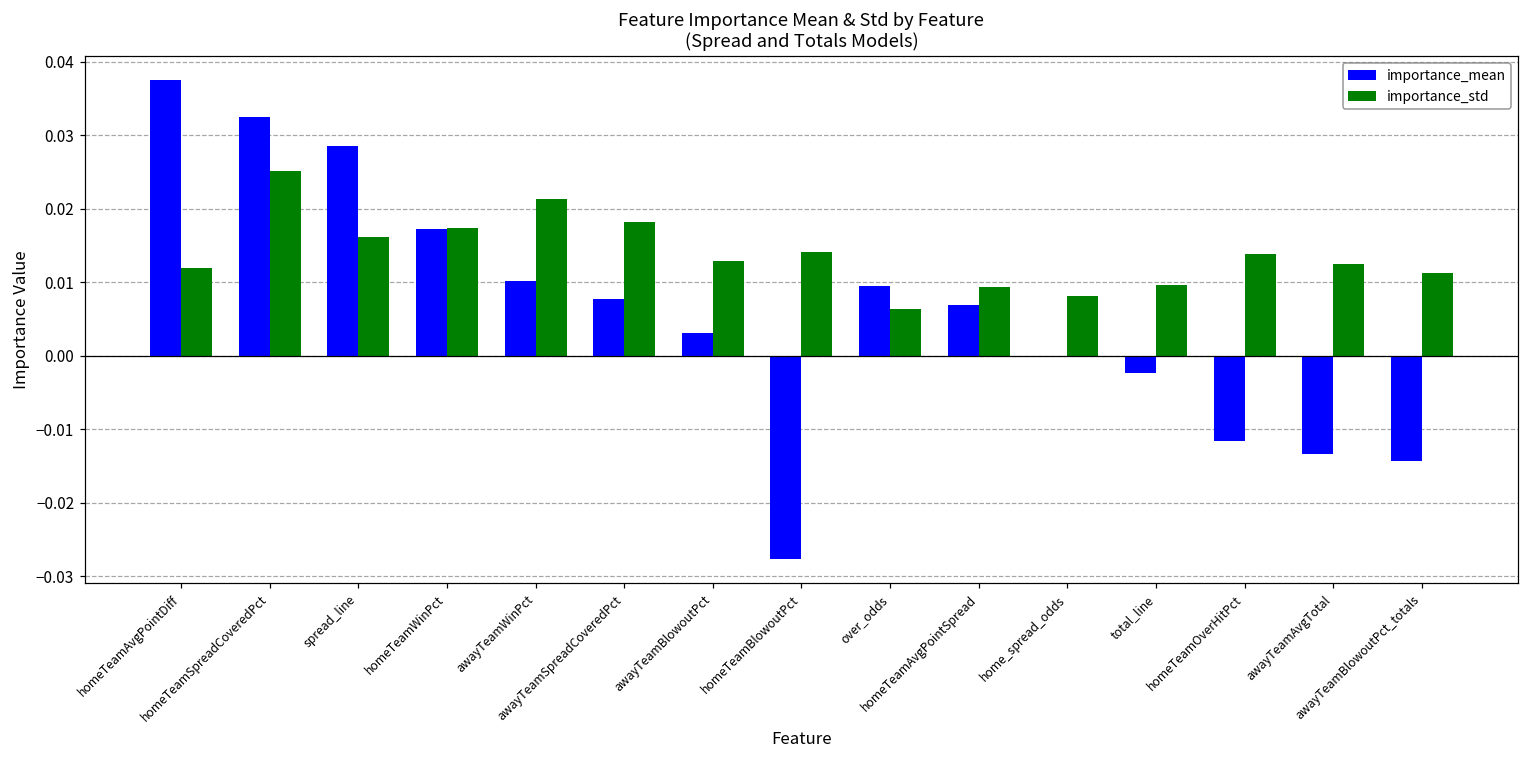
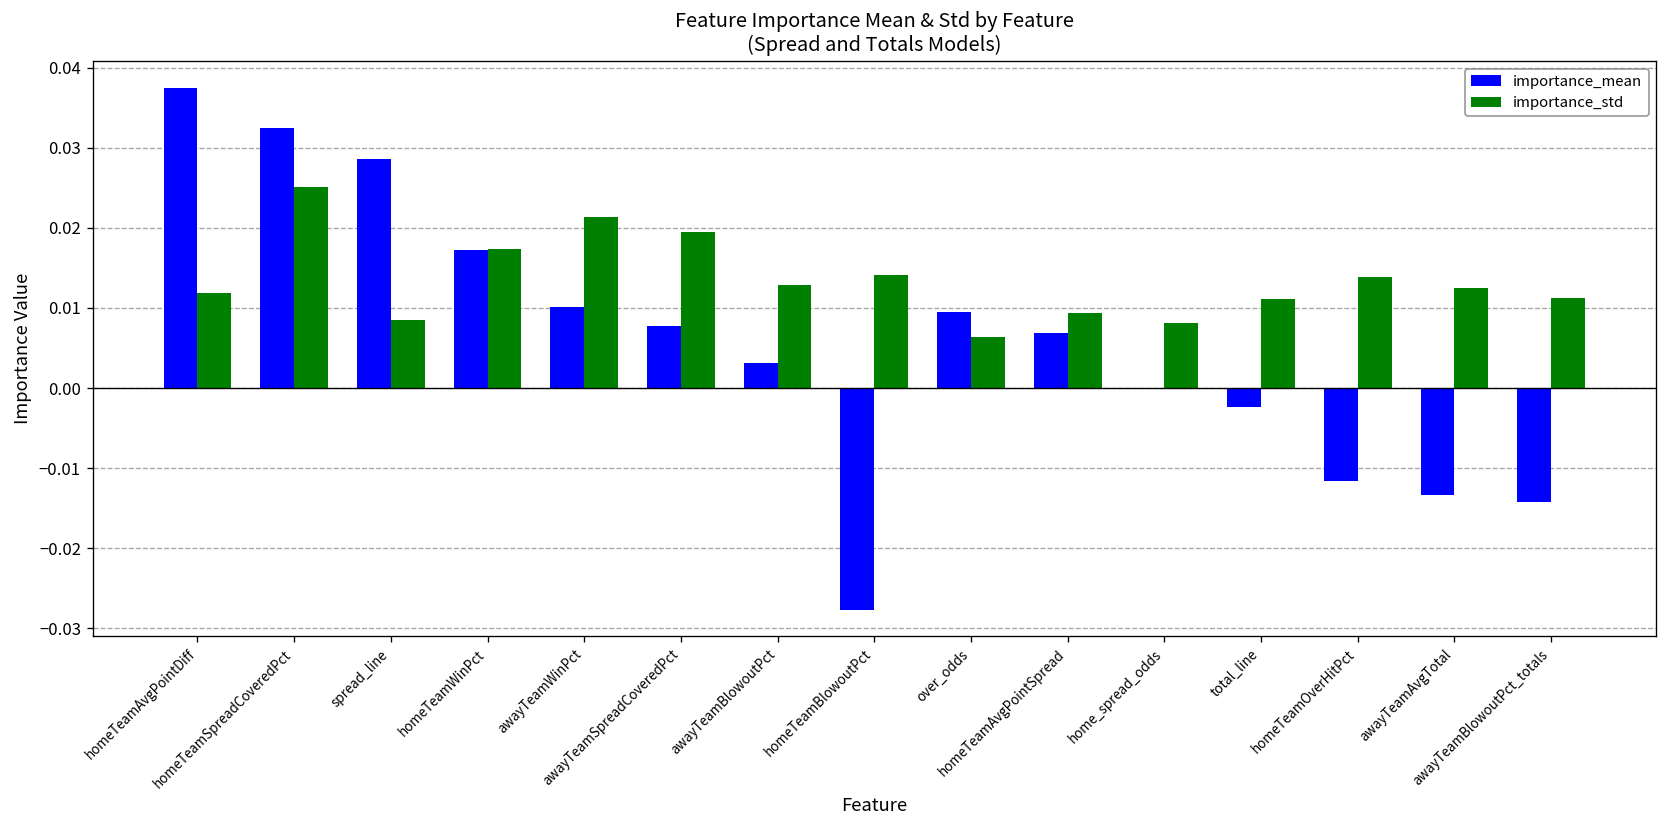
importance_std, spread_line: 0.016 -> 0.008
importance_std, awayTeamSpreadCoveredPct: 0.018 -> 0.019
importance_std, total_line: 0.010 -> 0.011
